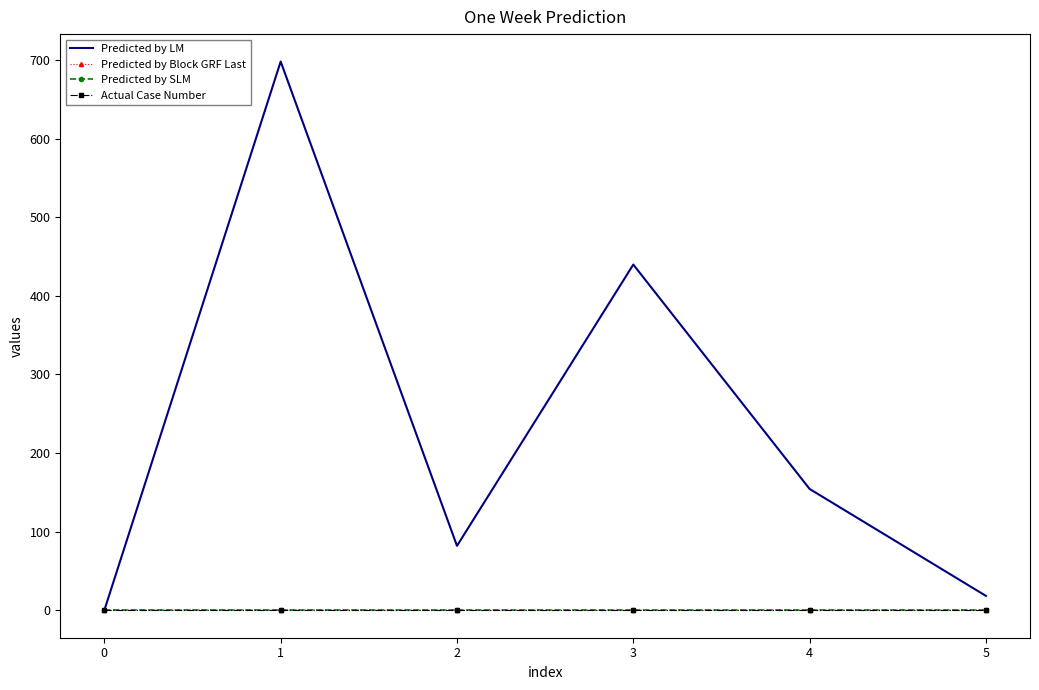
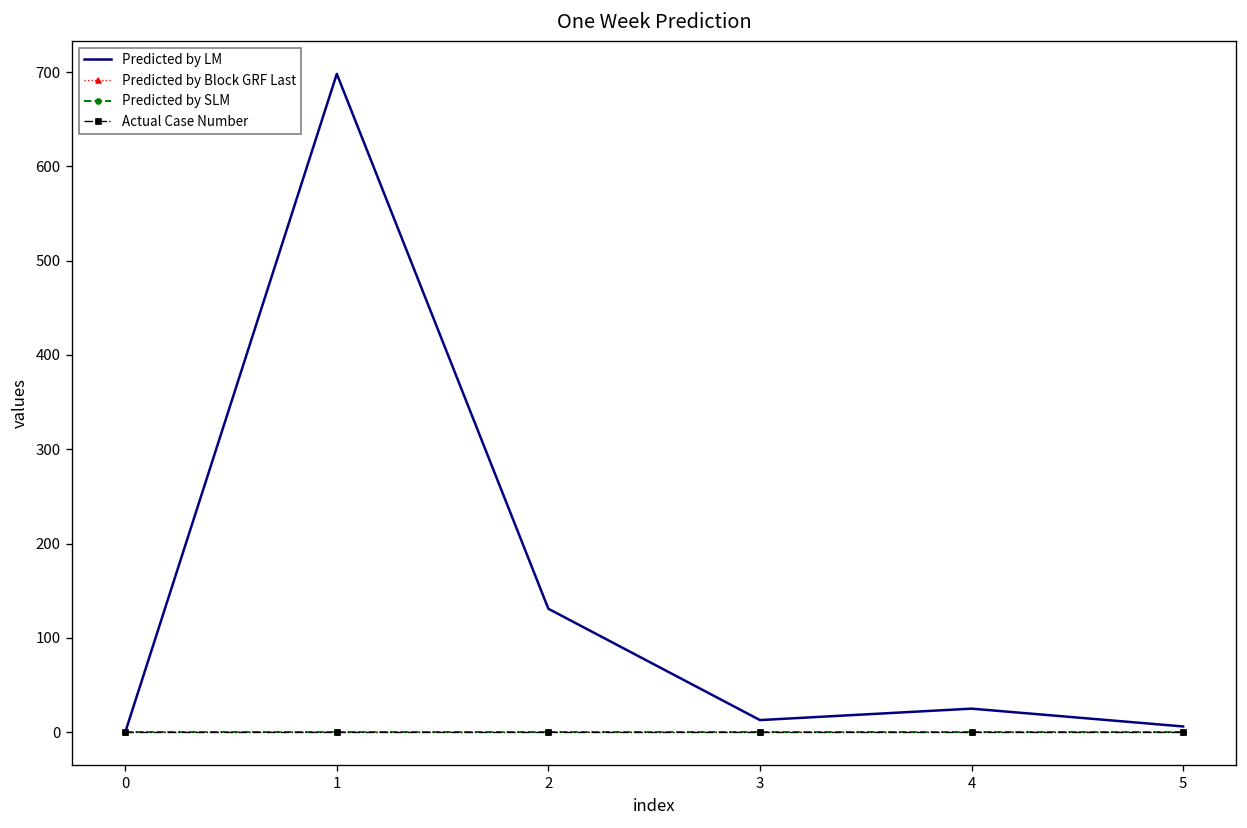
Predicted by LM, 2: 80 -> 130
Predicted by LM, 3: 440 -> 10
Predicted by LM, 4: 150 -> 30
Predicted by LM, 5: 20 -> 10
